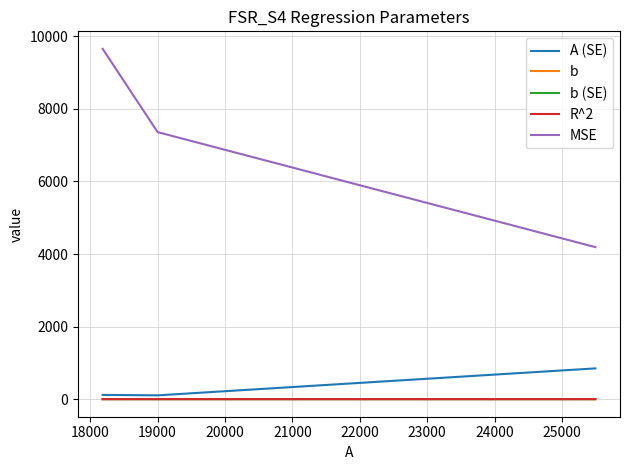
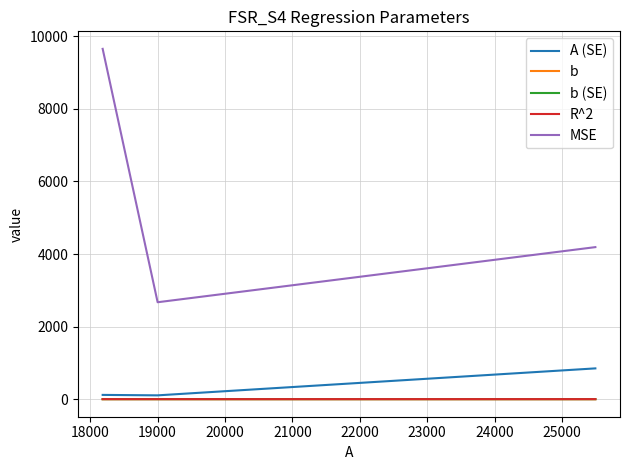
MSE, 19000: 7400 -> 2700
